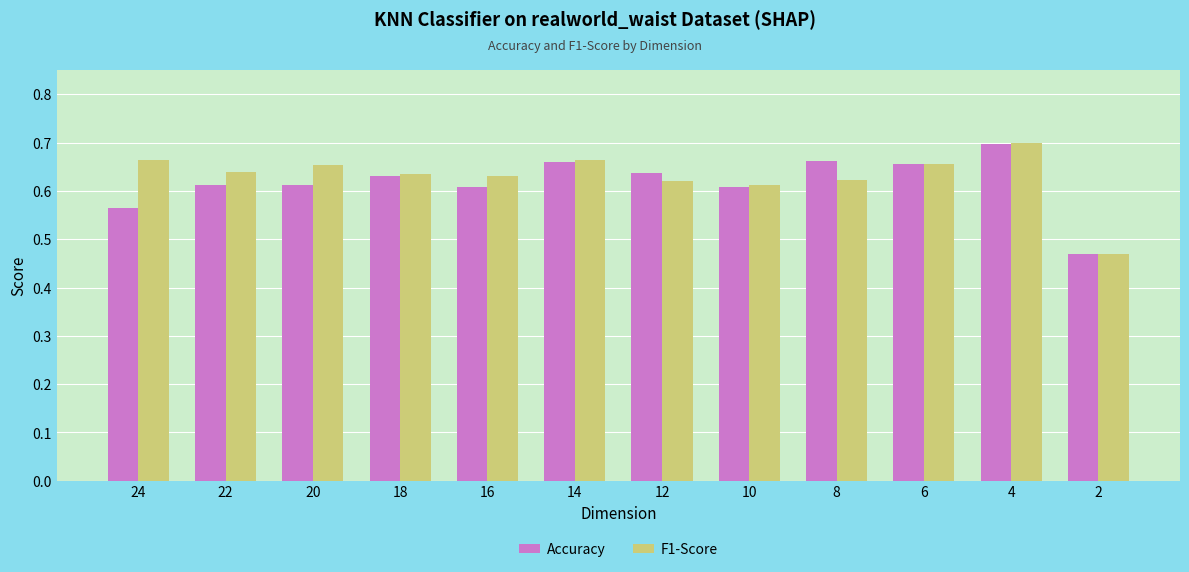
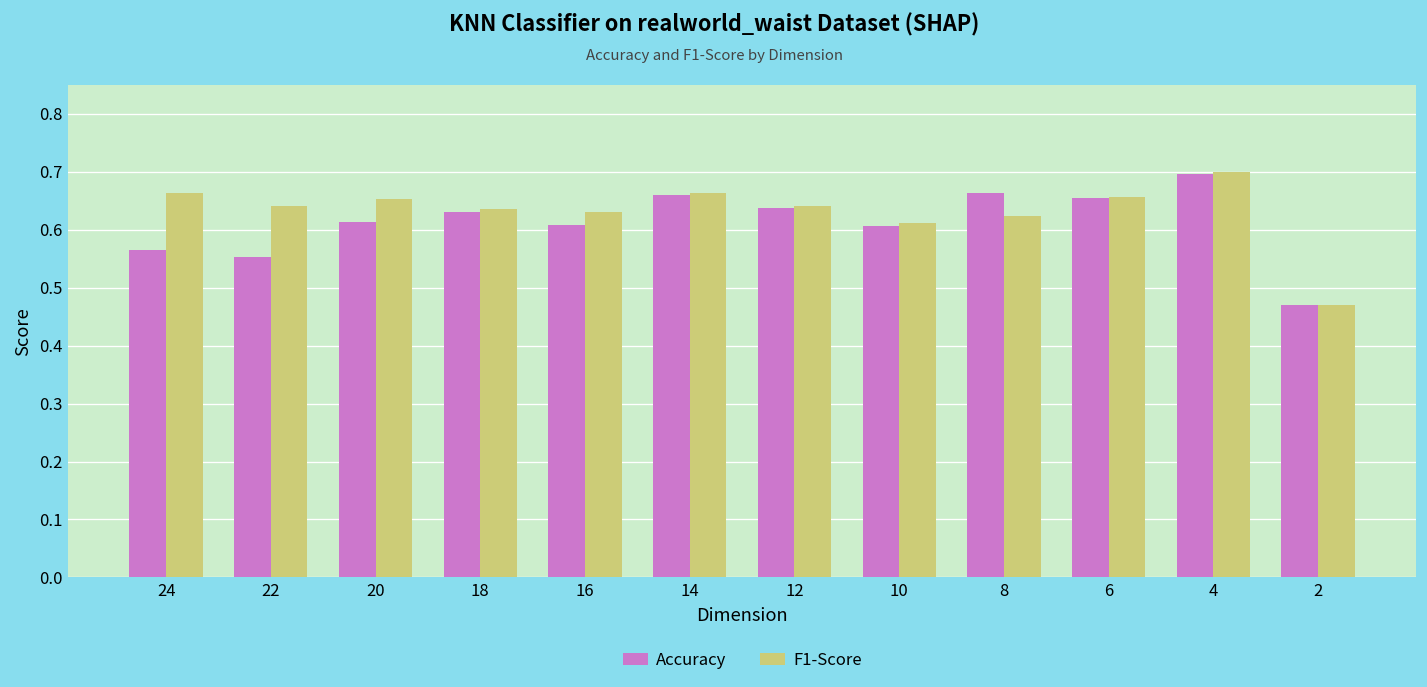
Accuracy, 22: 0.61 -> 0.55
F1-Score, 12: 0.62 -> 0.64
